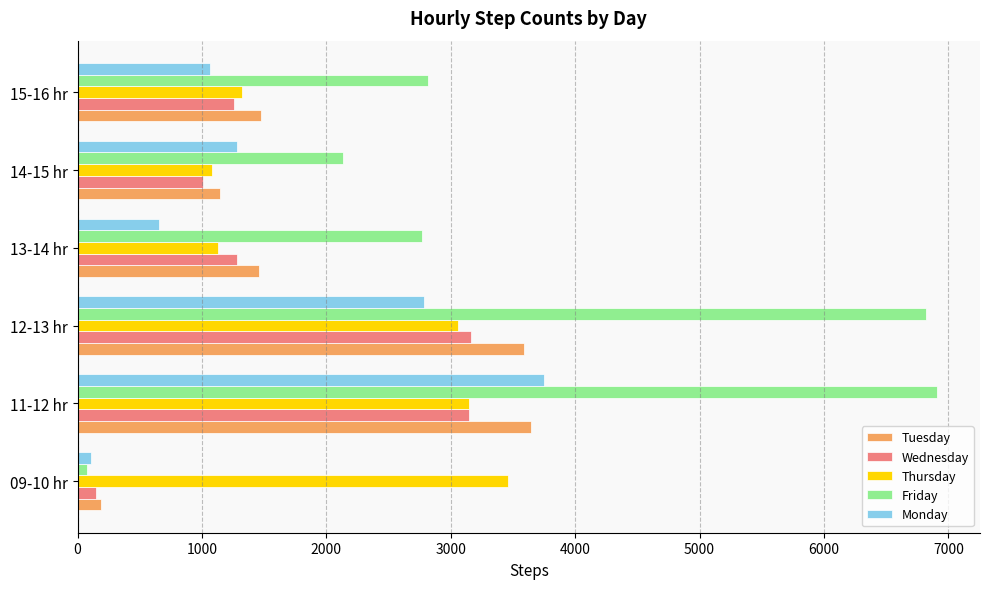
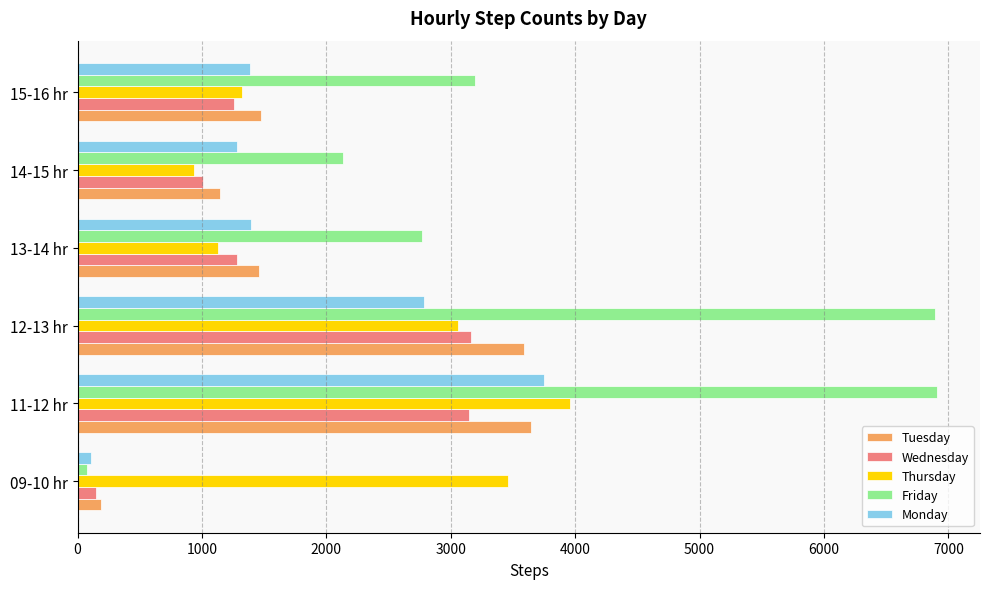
Monday, 15-16 hr: 1060 -> 1390
Friday, 15-16 hr: 2810 -> 3200
Thursday, 14-15 hr: 1080 -> 940
Monday, 13-14 hr: 650 -> 1390
Friday, 12-13 hr: 6820 -> 6900
Thursday, 11-12 hr: 3140 -> 3960
